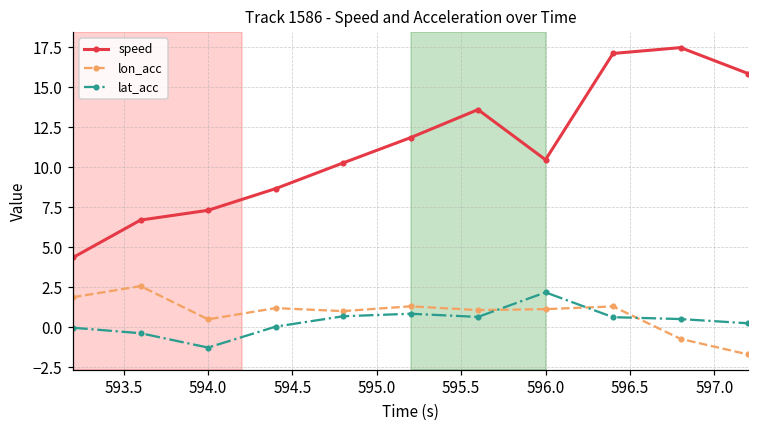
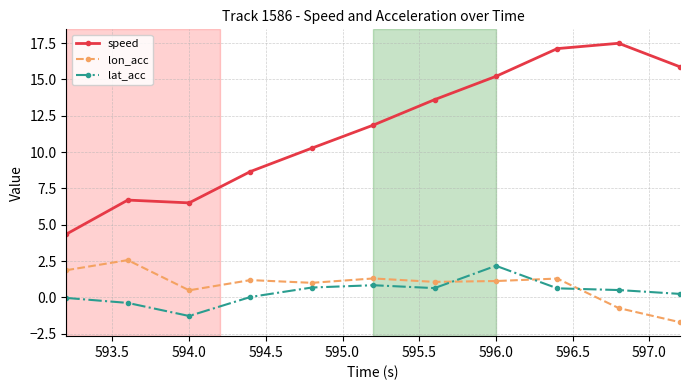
speed, 594.0: 7.3 -> 6.5
speed, 596.0: 10.5 -> 15.2
